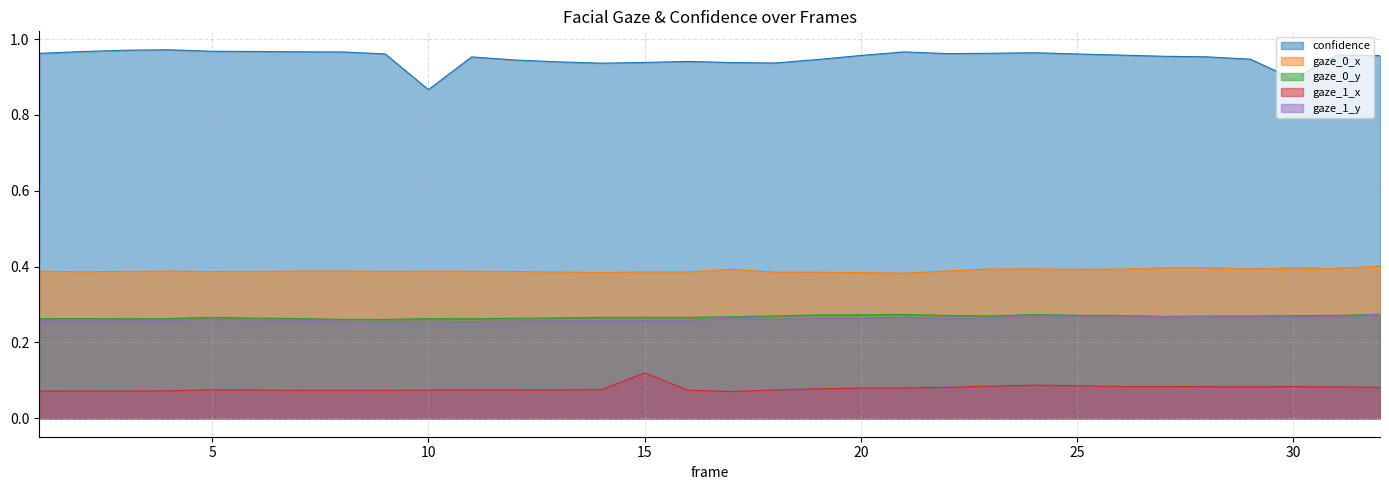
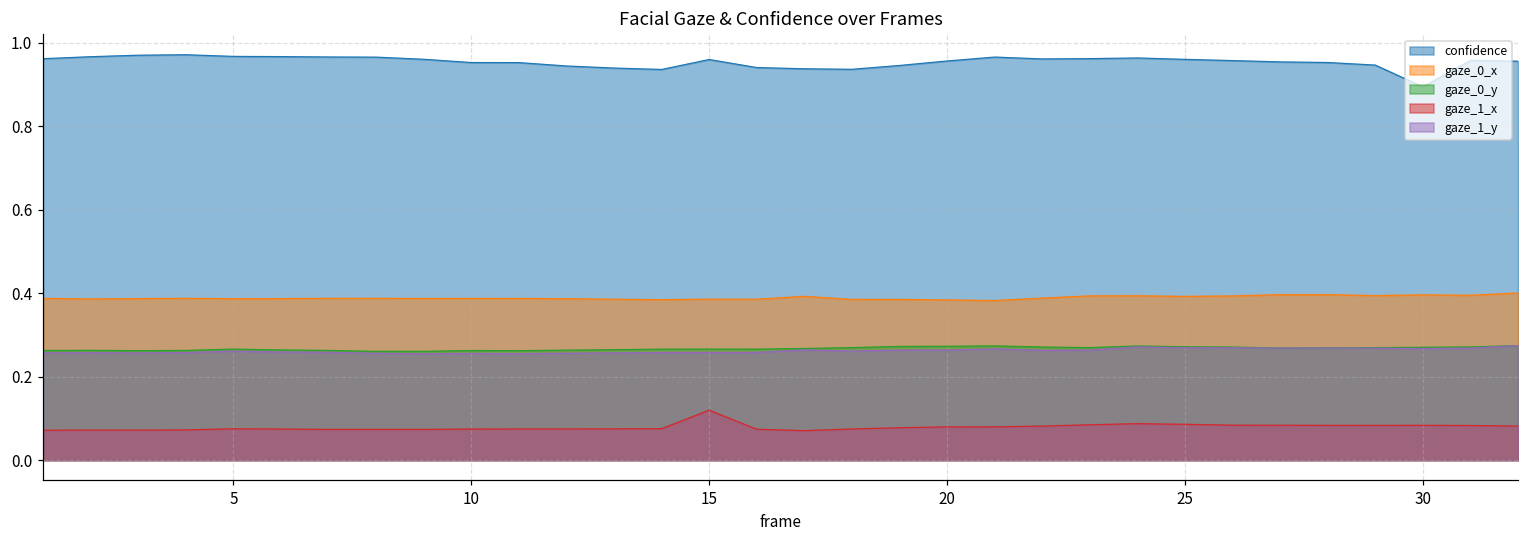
confidence, 10: 0.87 -> 0.95
confidence, 15: 0.94 -> 0.96
